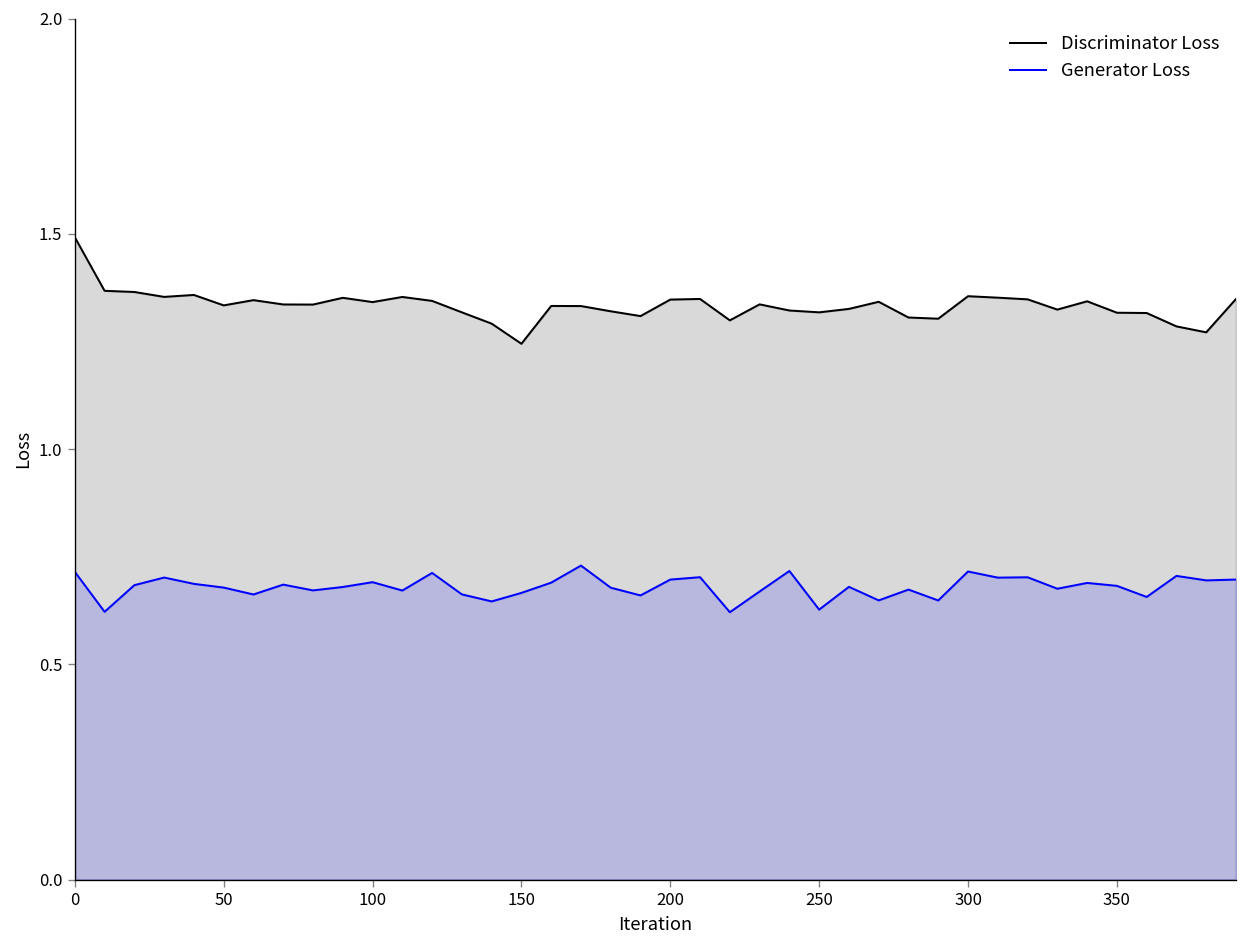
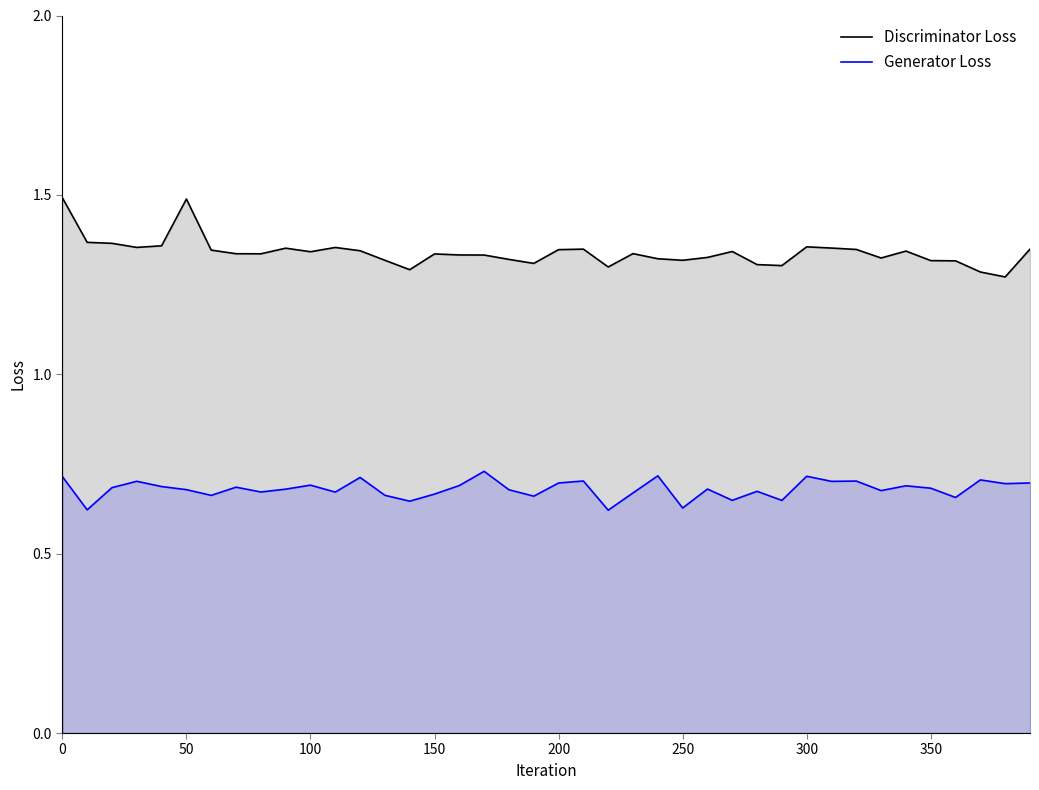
Discriminator Loss, 50: 1.33 -> 1.49
Discriminator Loss, 150: 1.24 -> 1.34
